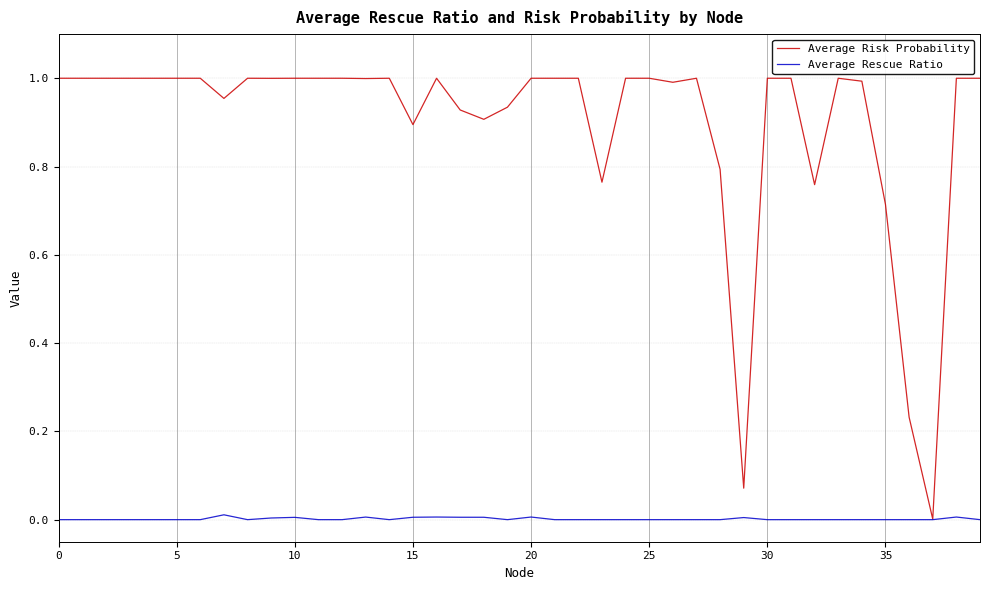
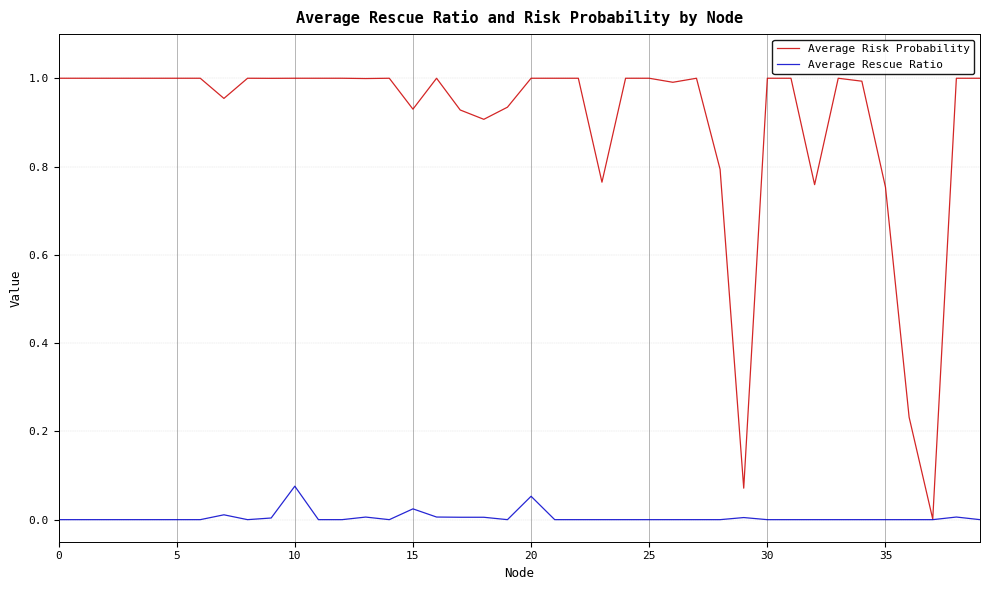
Average Rescue Ratio, 10: 0.01 -> 0.08
Average Risk Probability, 15: 0.89 -> 0.93
Average Rescue Ratio, 15: 0.01 -> 0.02
Average Rescue Ratio, 20: 0.01 -> 0.05
Average Risk Probability, 35: 0.71 -> 0.75
